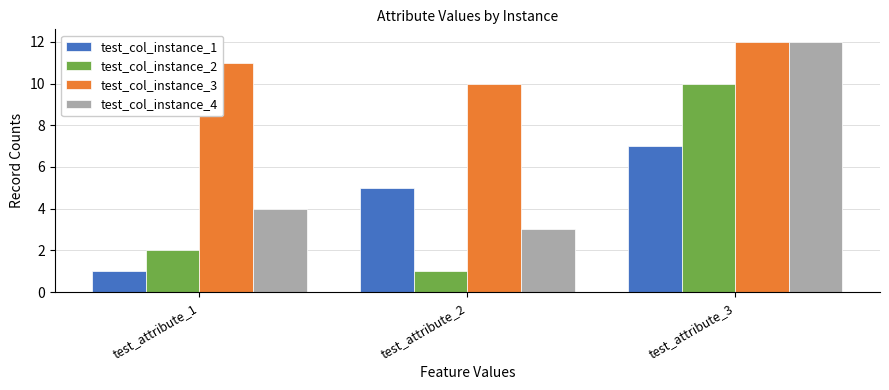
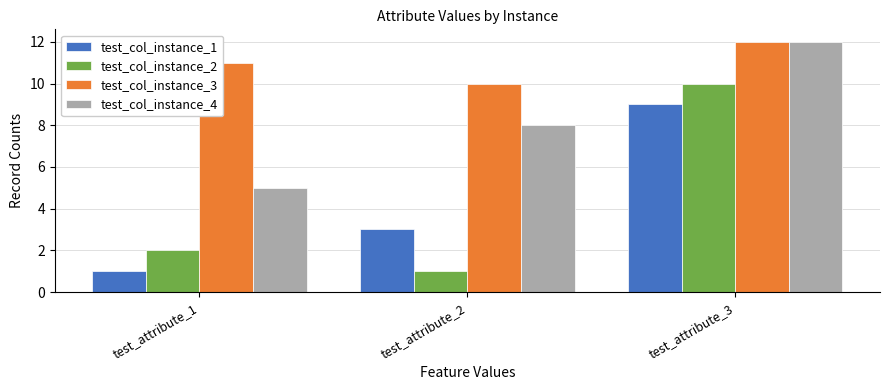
test_col_instance_4, test_attribute_1: 4 -> 5
test_col_instance_1, test_attribute_2: 5 -> 3
test_col_instance_4, test_attribute_2: 3 -> 8
test_col_instance_1, test_attribute_3: 7 -> 9
